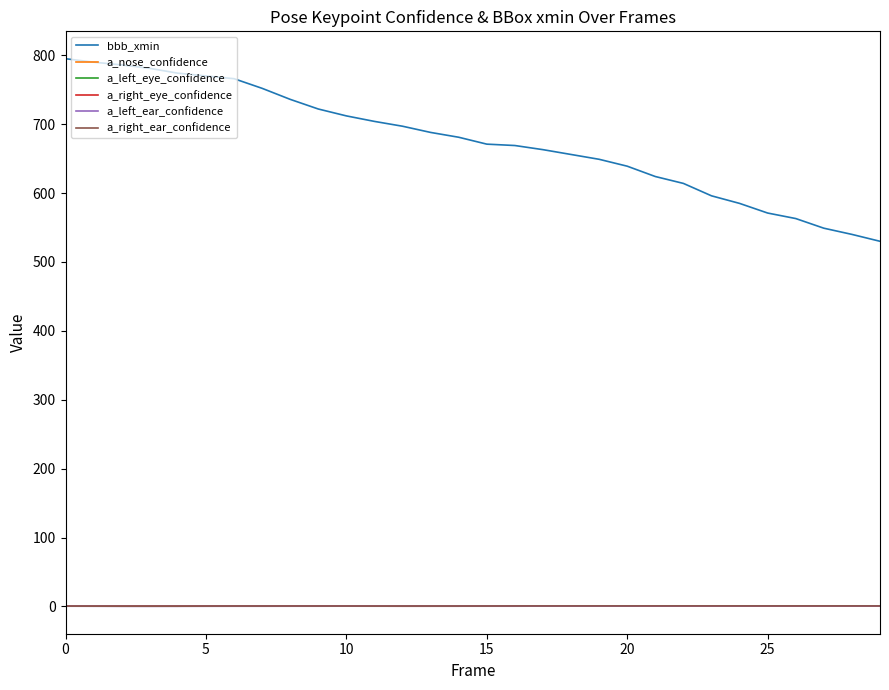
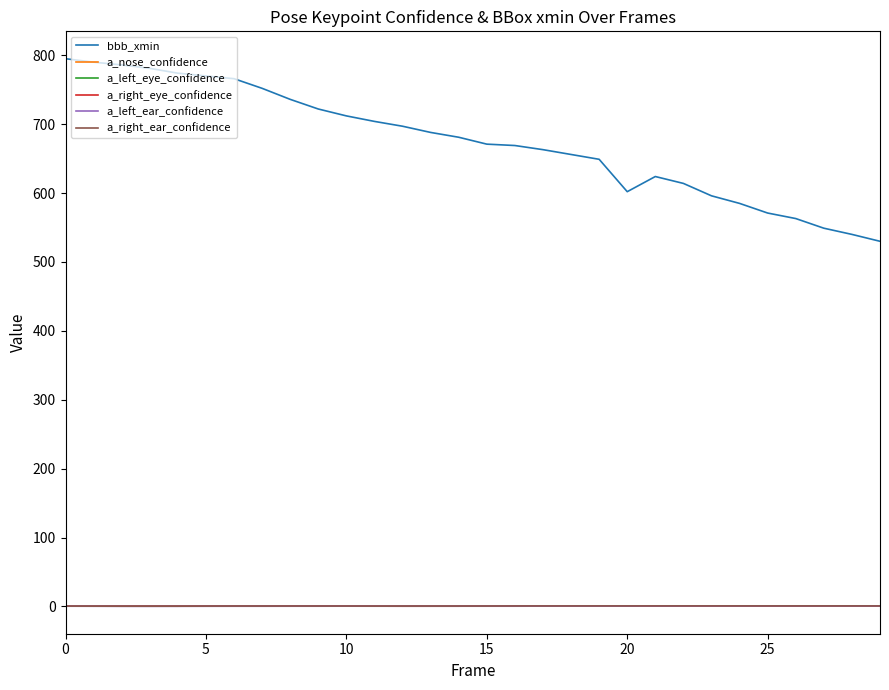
bbb_xmin, 20: 640 -> 600
